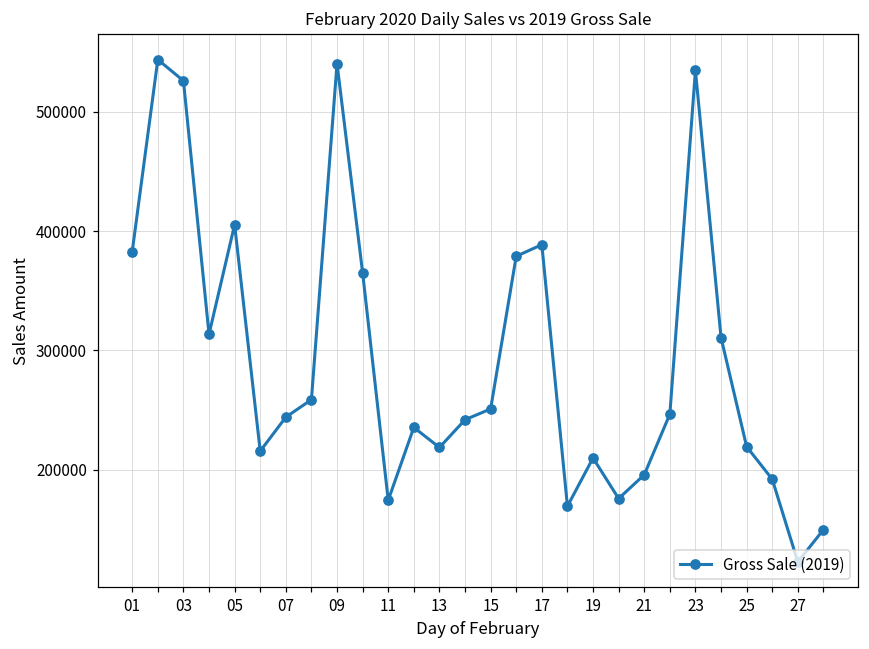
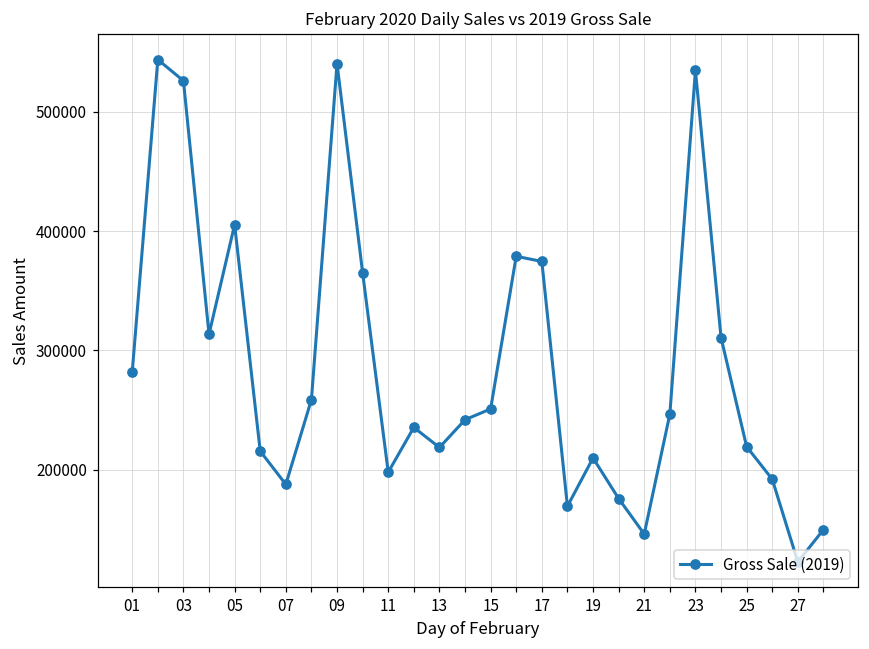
01: 383000 -> 282000
07: 244000 -> 188000
11: 174000 -> 198000
17: 389000 -> 374000
21: 196000 -> 146000
